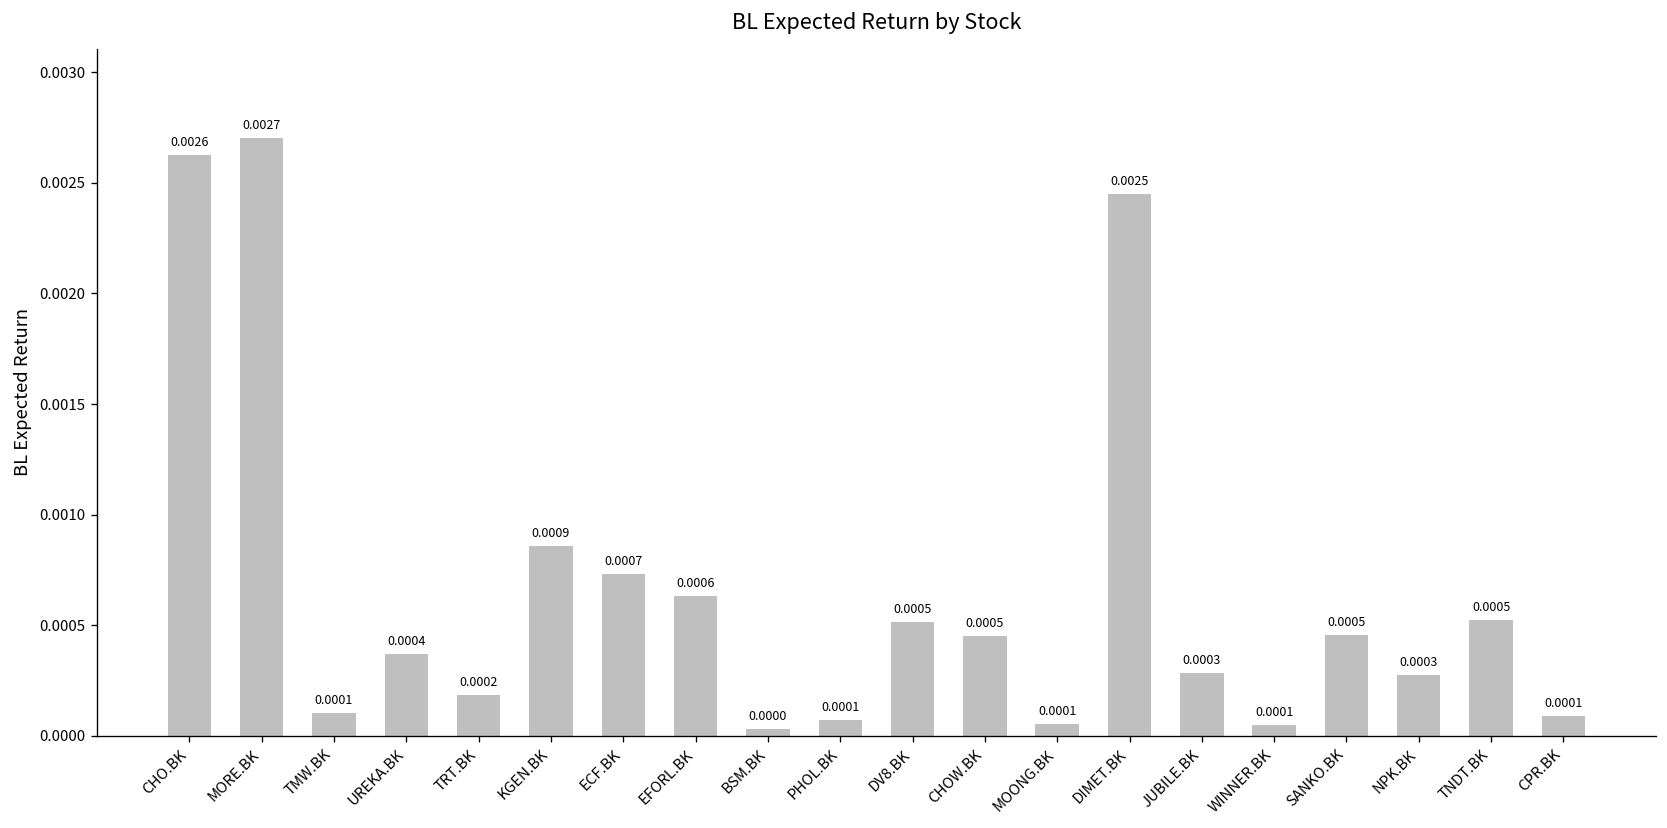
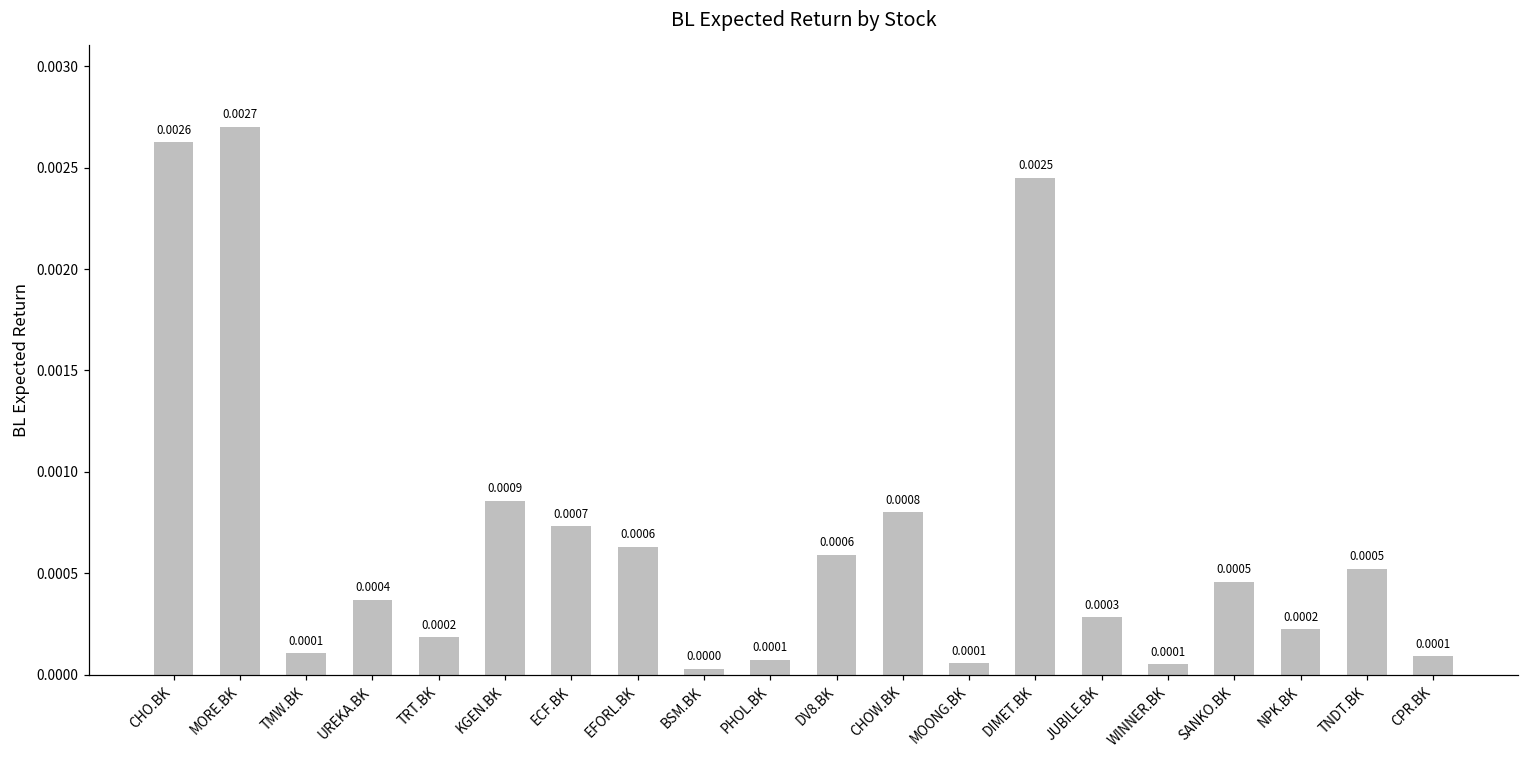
DV8.BK: 0.0005 -> 0.0006
CHOW.BK: 0.0005 -> 0.0008
NPK.BK: 0.0003 -> 0.0002
